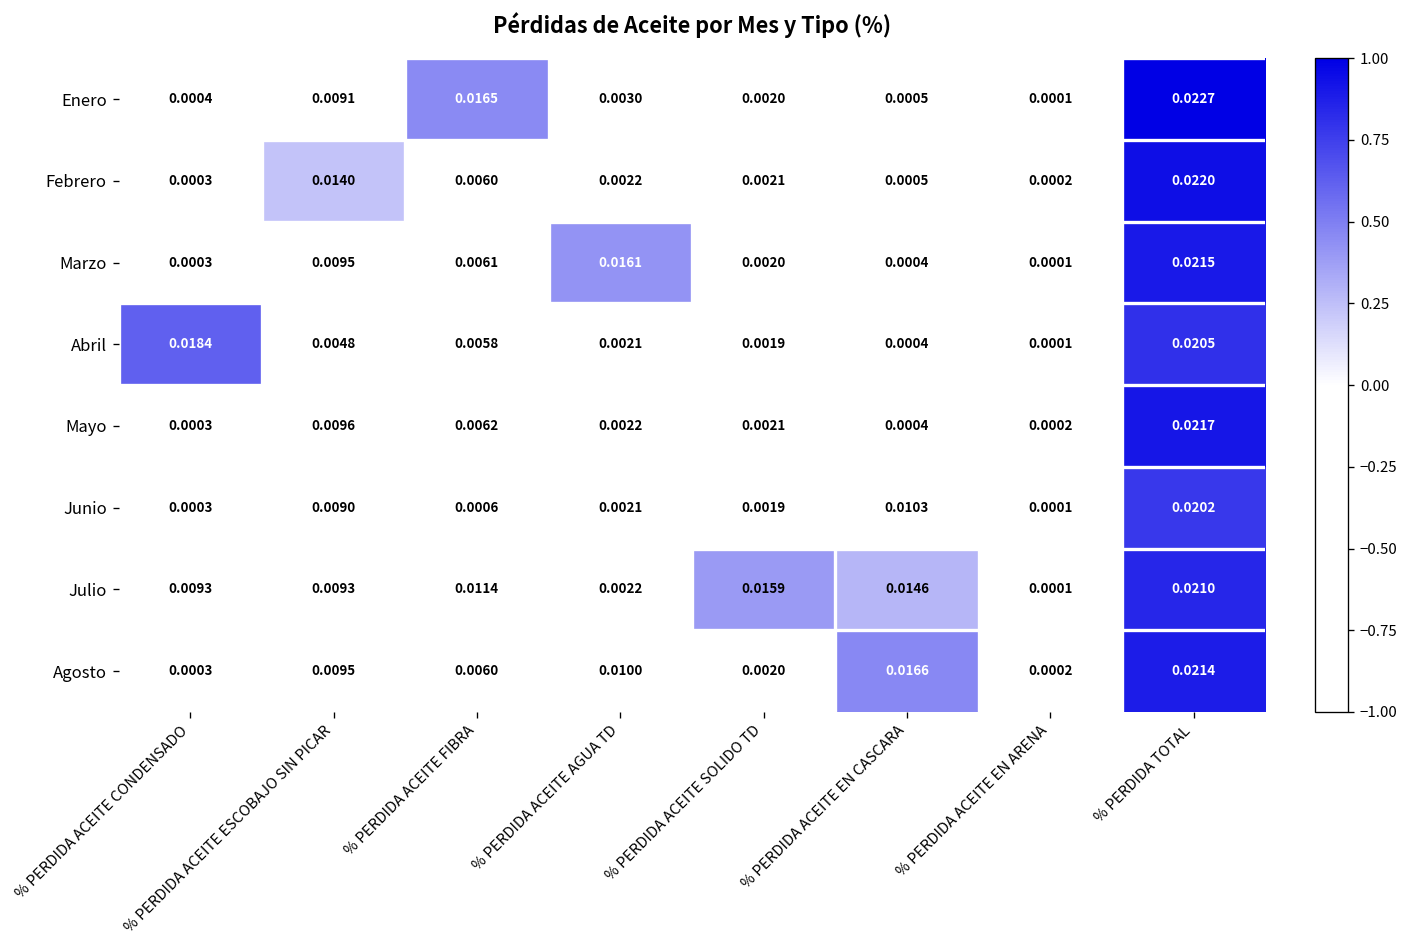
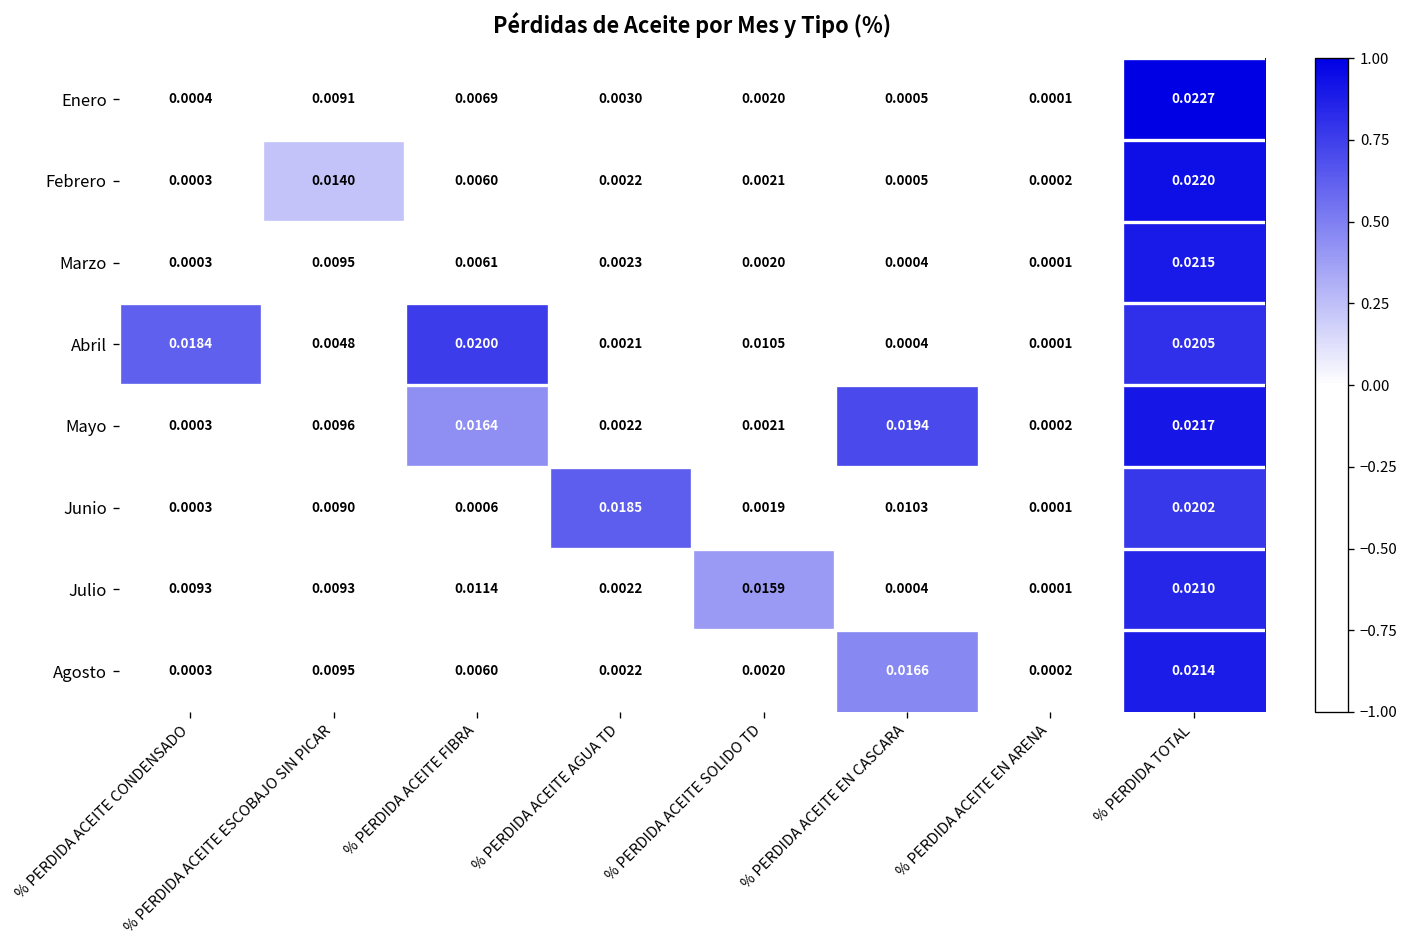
Enero, % PERDIDA ACEITE FIBRA: 0.0165 -> 0.0069
Marzo, % PERDIDA ACEITE AGUA TD: 0.0161 -> 0.0023
Abril, % PERDIDA ACEITE FIBRA: 0.0058 -> 0.0200
Abril, % PERDIDA ACEITE SOLIDO TD: 0.0019 -> 0.0105
Mayo, % PERDIDA ACEITE FIBRA: 0.0062 -> 0.0164
Mayo, % PERDIDA ACEITE EN CASCARA: 0.0004 -> 0.0194
Junio, % PERDIDA ACEITE AGUA TD: 0.0021 -> 0.0185
Julio, % PERDIDA ACEITE EN CASCARA: 0.0146 -> 0.0004
Agosto, % PERDIDA ACEITE AGUA TD: 0.0100 -> 0.0022
